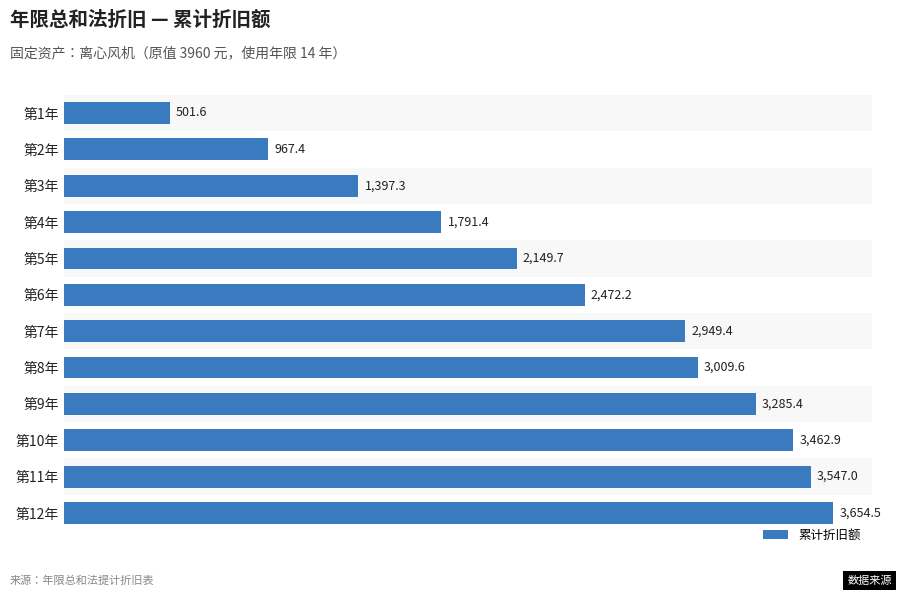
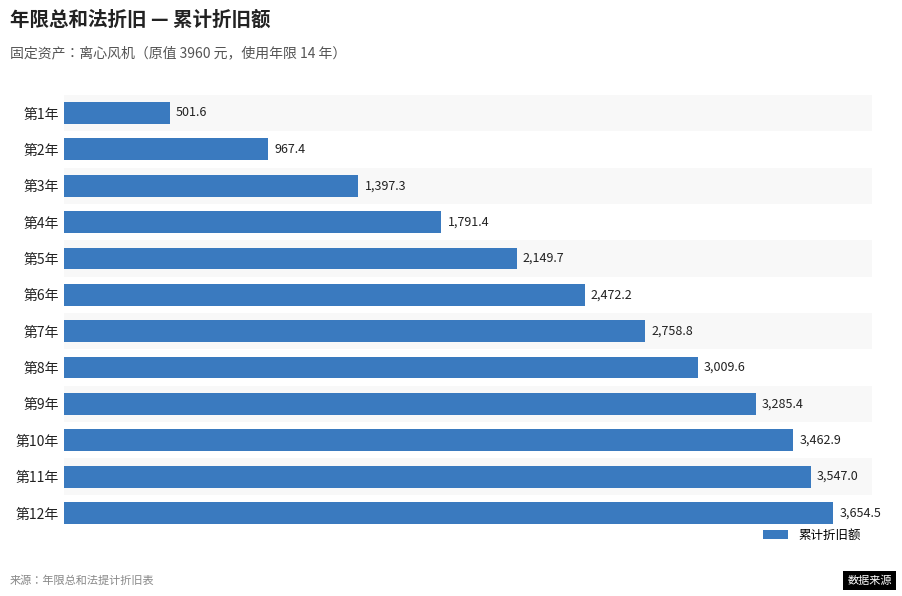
第7年: 2,949.4 -> 2,758.8
